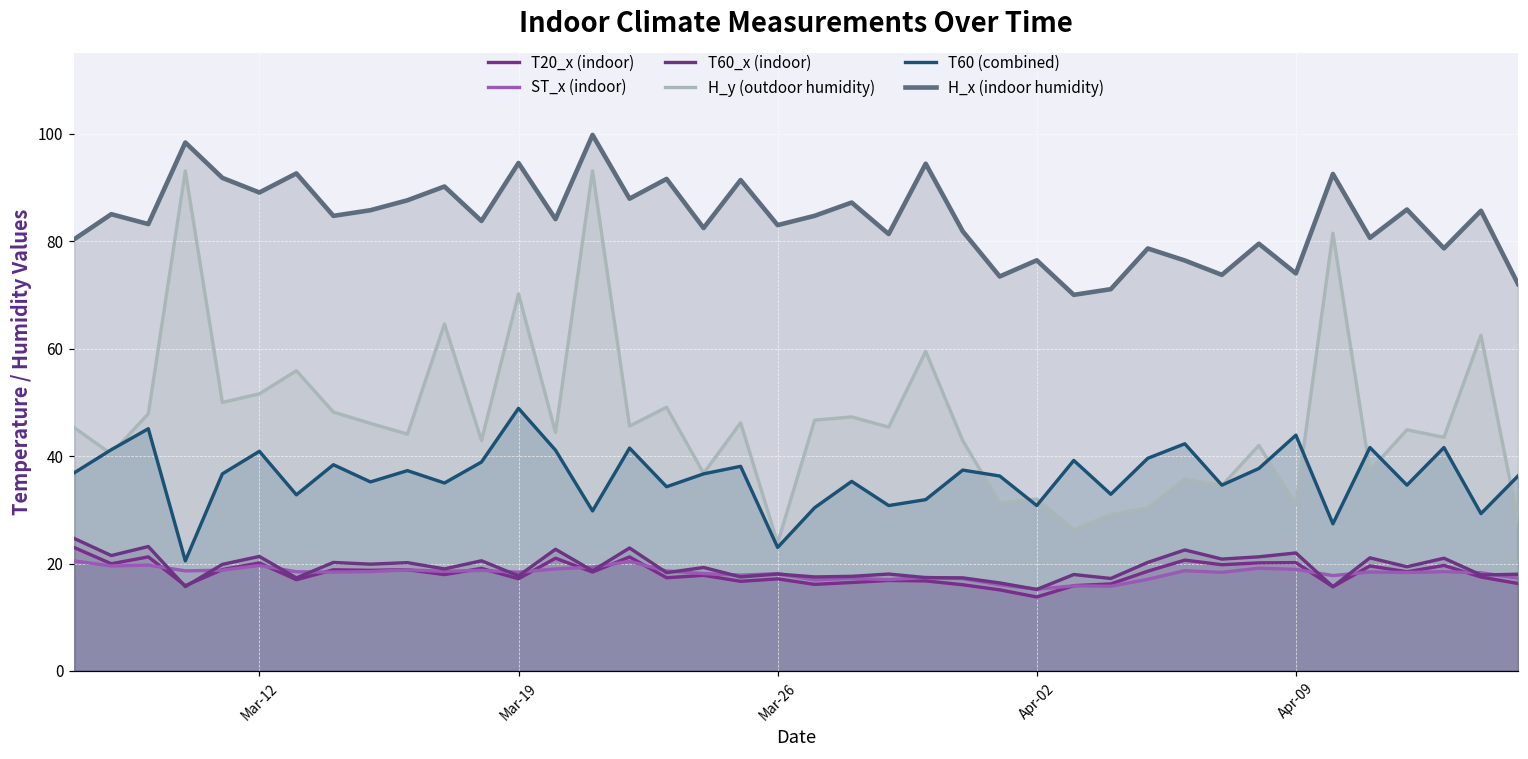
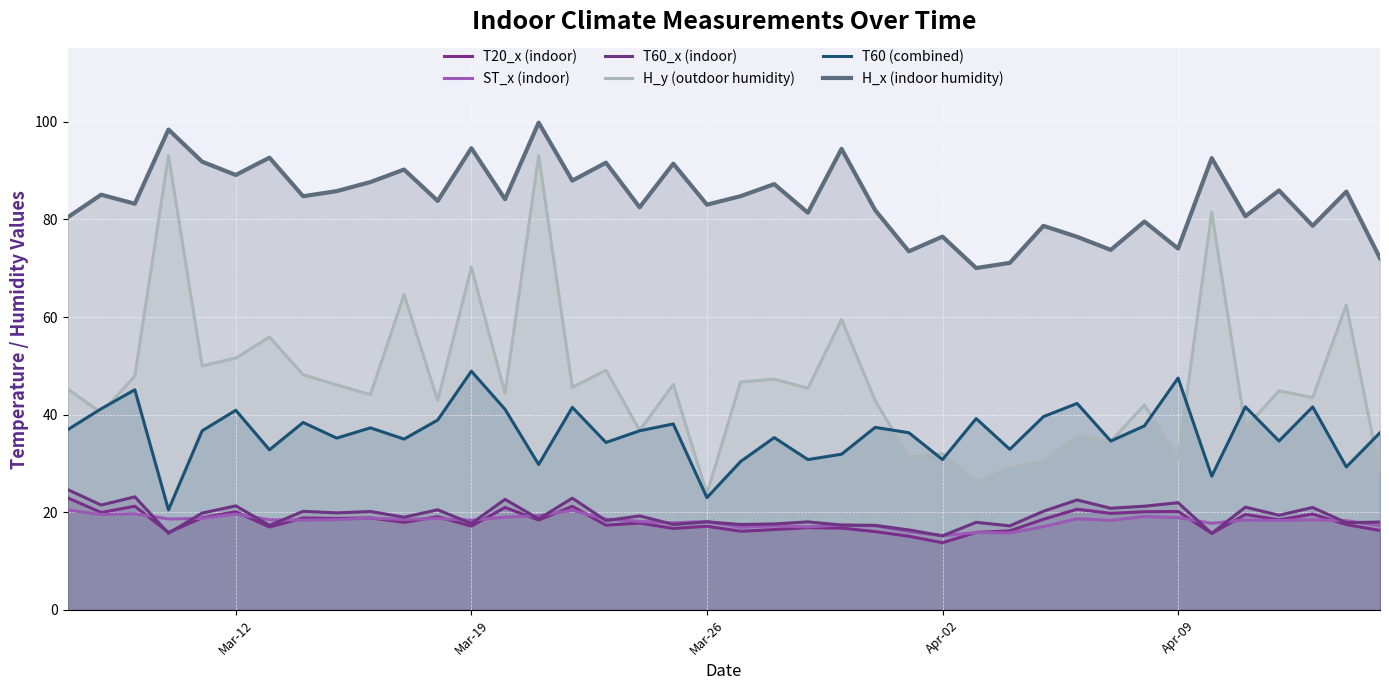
T60 (combined), Apr-09: 44 -> 48
